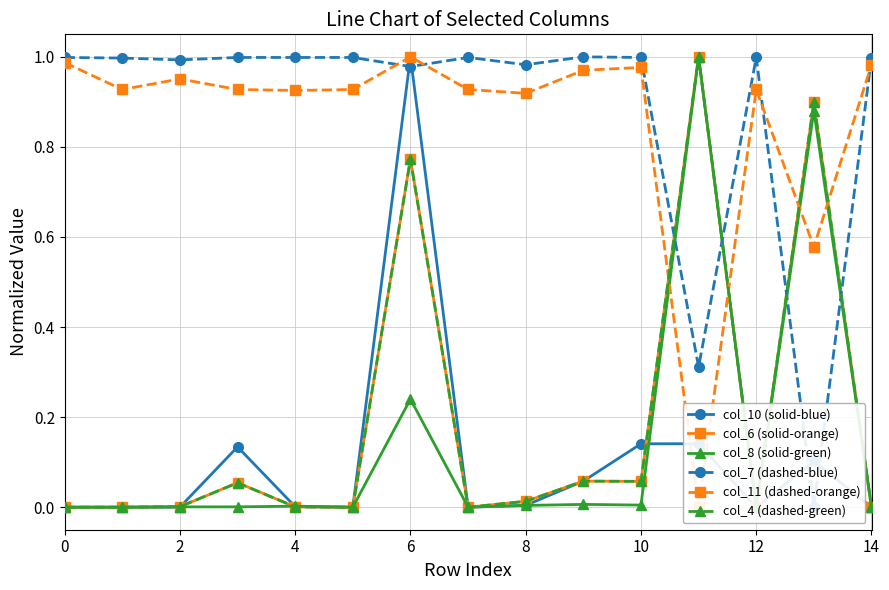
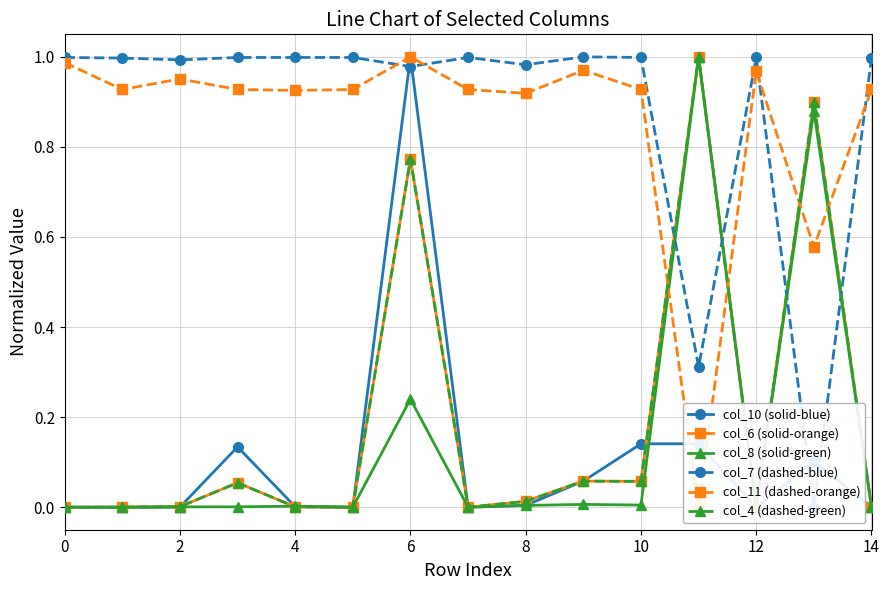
col_11 (dashed-orange), 10: 0.98 -> 0.93
col_11 (dashed-orange), 12: 0.93 -> 0.97
col_11 (dashed-orange), 14: 0.98 -> 0.93
